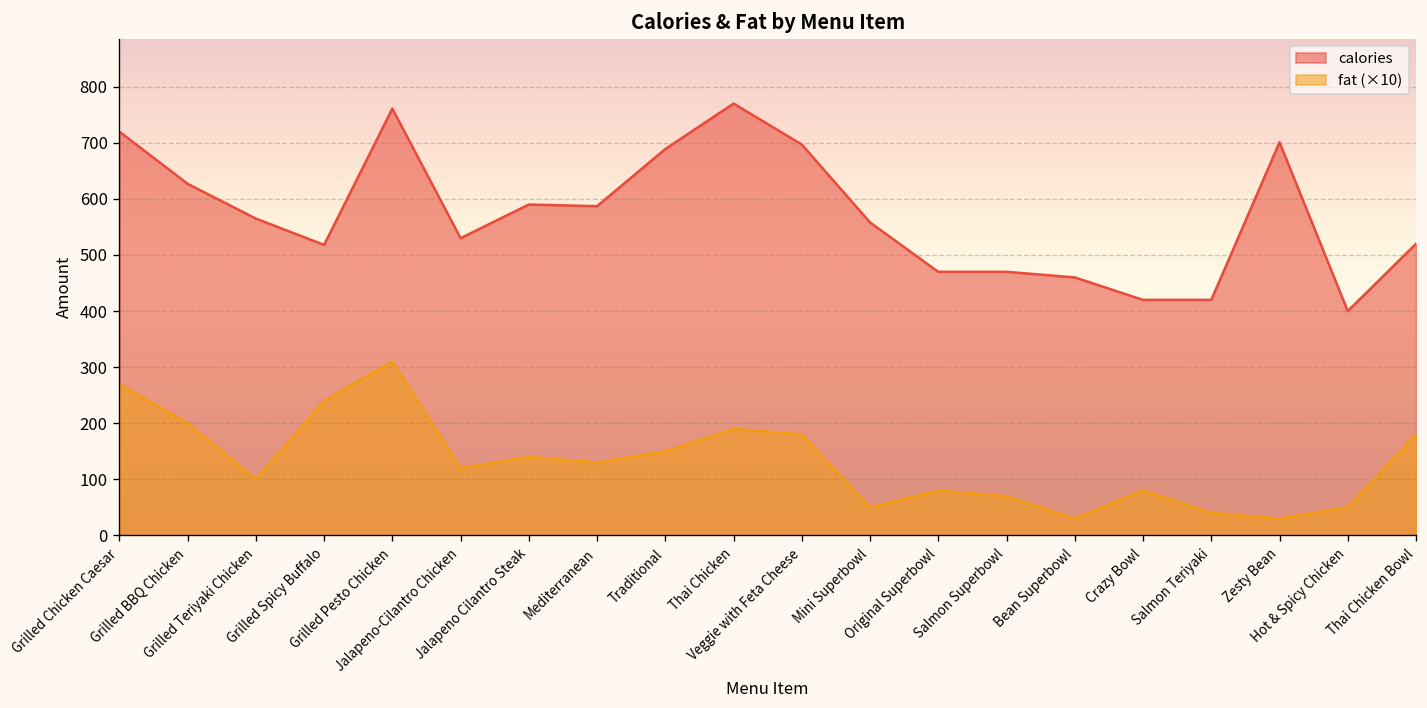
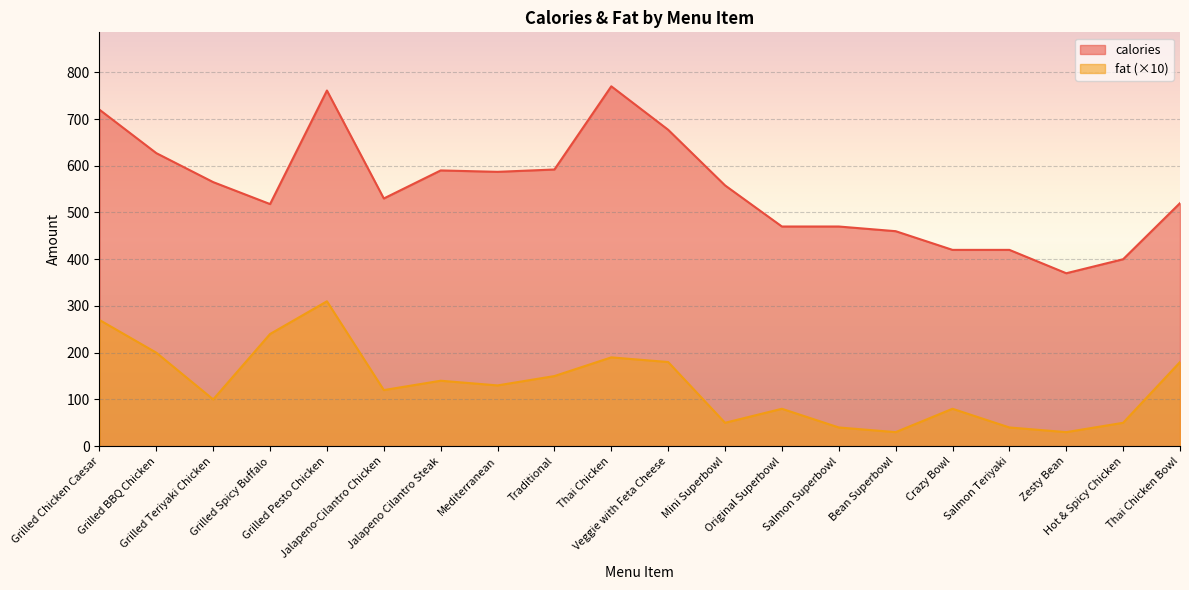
calories, Traditional: 690 -> 590
calories, Veggie with Feta Cheese: 700 -> 680
fat (×10), Salmon Superbowl: 70 -> 40
calories, Zesty Bean: 700 -> 370
